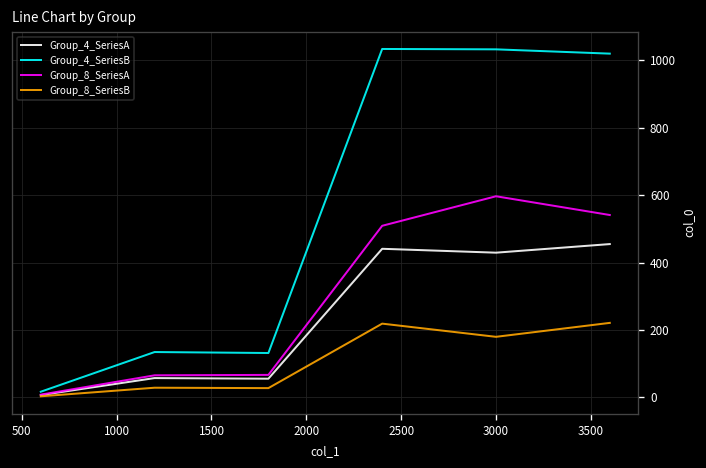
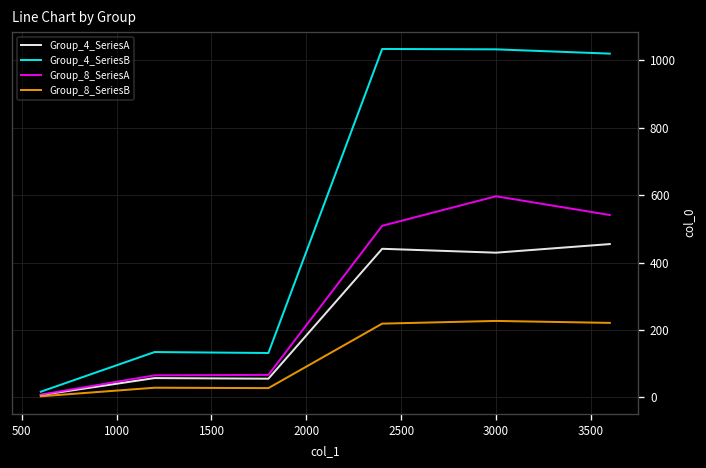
Group_8_SeriesB, 3000: 180 -> 230
